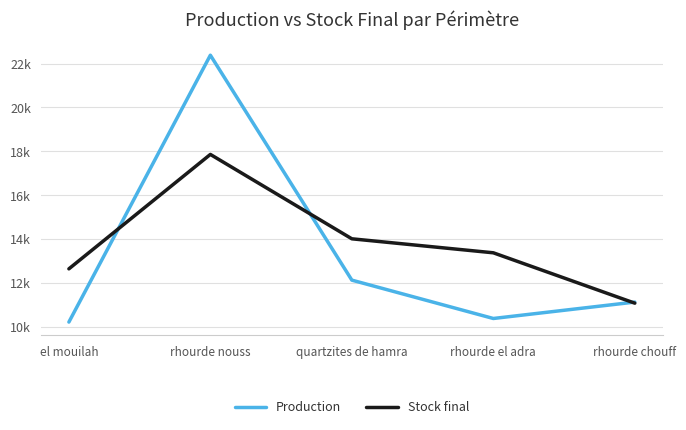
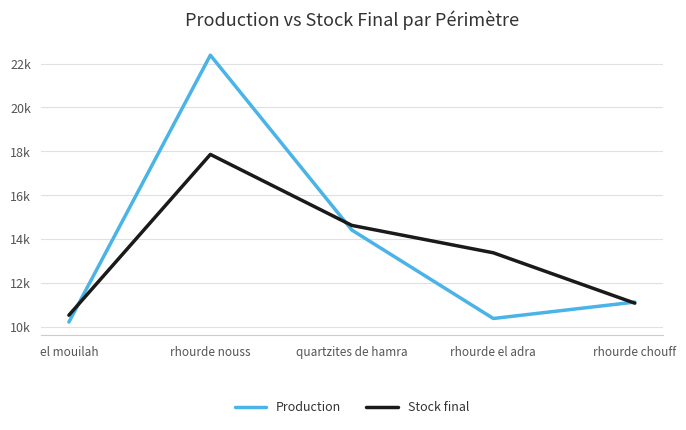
Stock final, el mouilah: 12600 -> 10500
Production, quartzites de hamra: 12100 -> 14400
Stock final, quartzites de hamra: 14000 -> 14600
